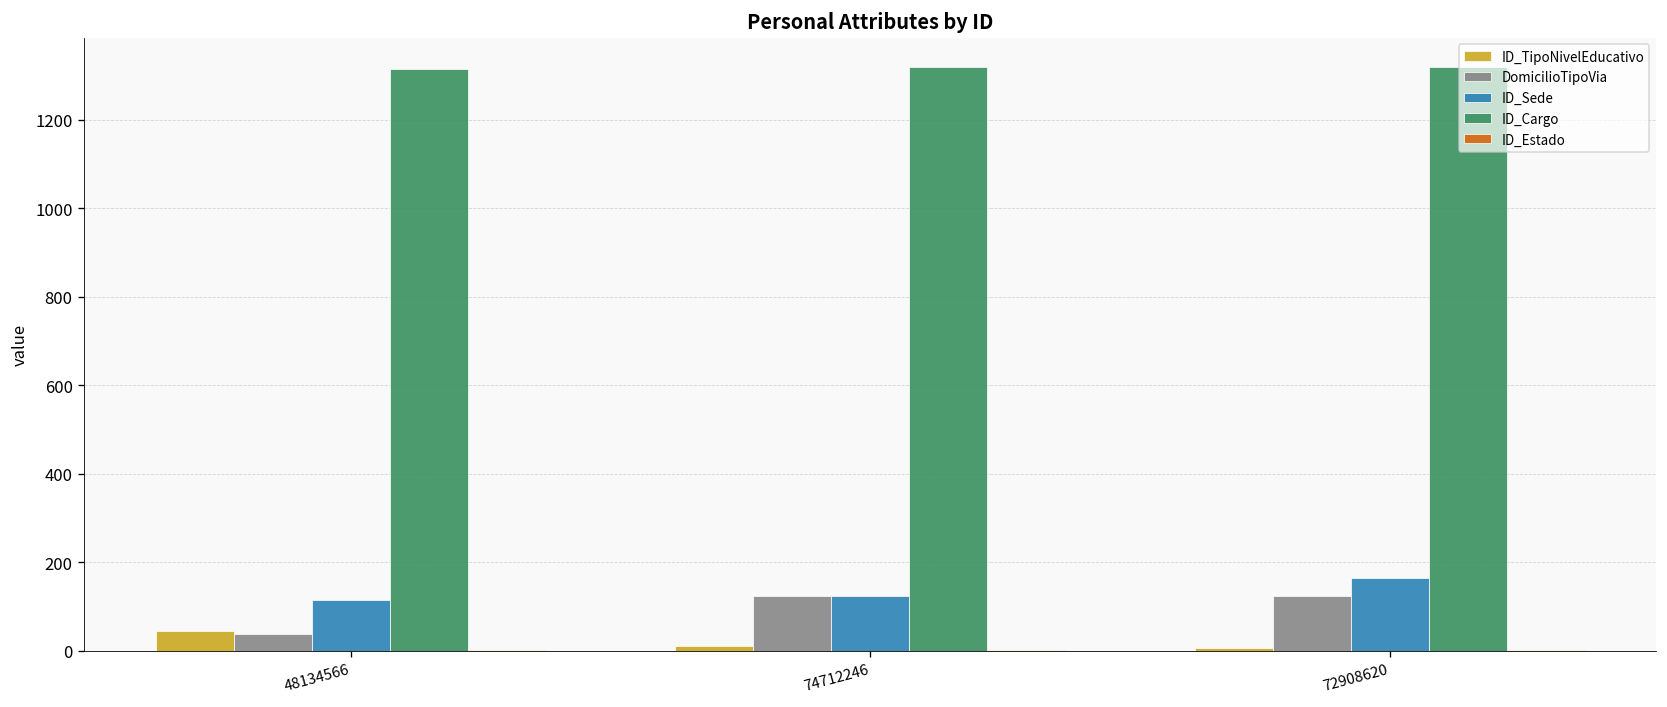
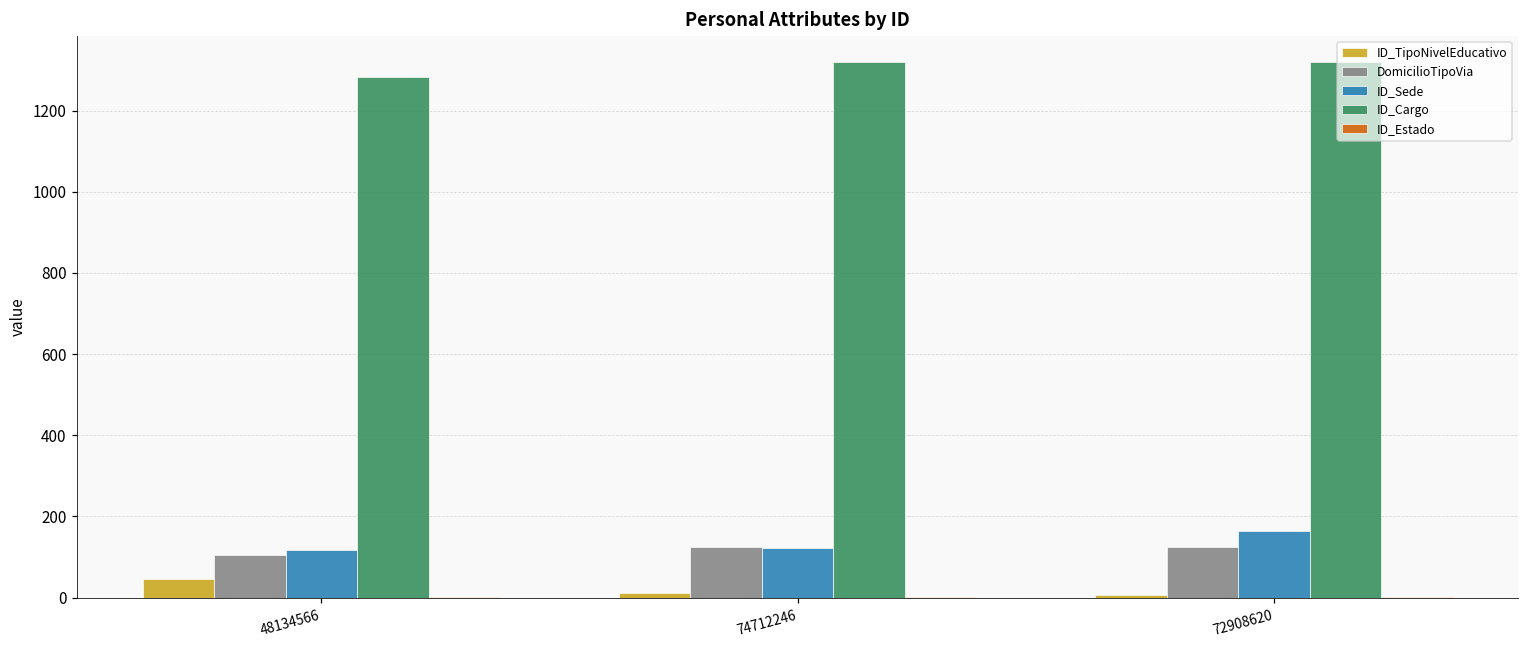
DomicilioTipoVia, 48134566: 40 -> 110
ID_Cargo, 48134566: 1310 -> 1280
